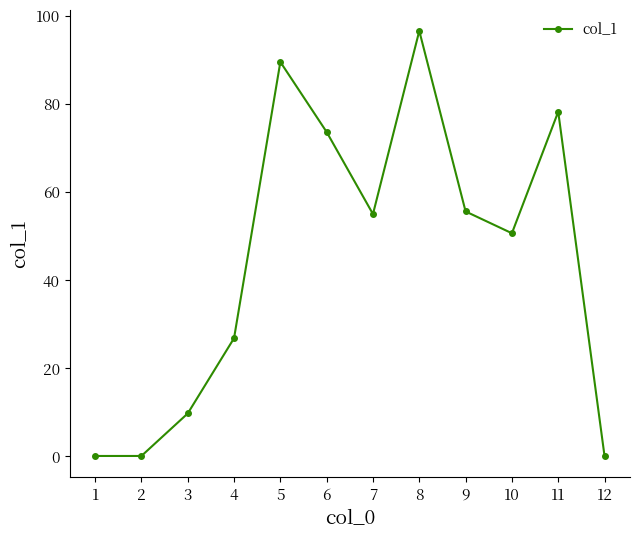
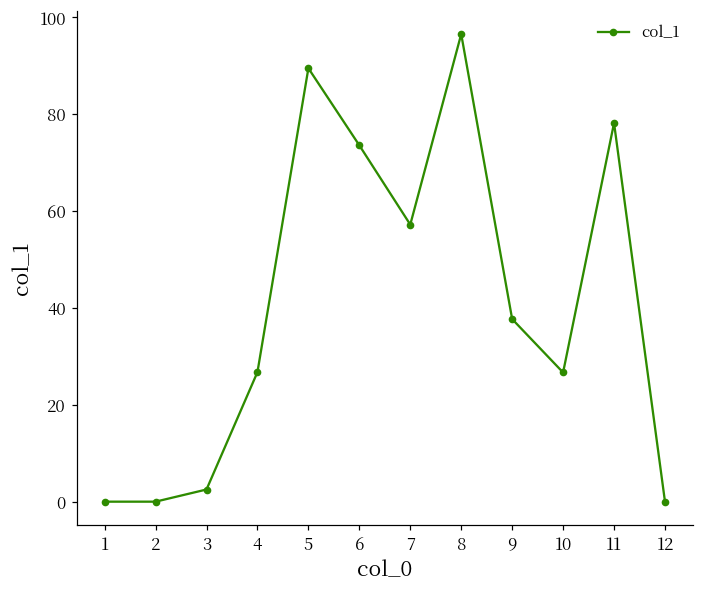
3: 10 -> 3
7: 55 -> 57
9: 56 -> 38
10: 51 -> 27
